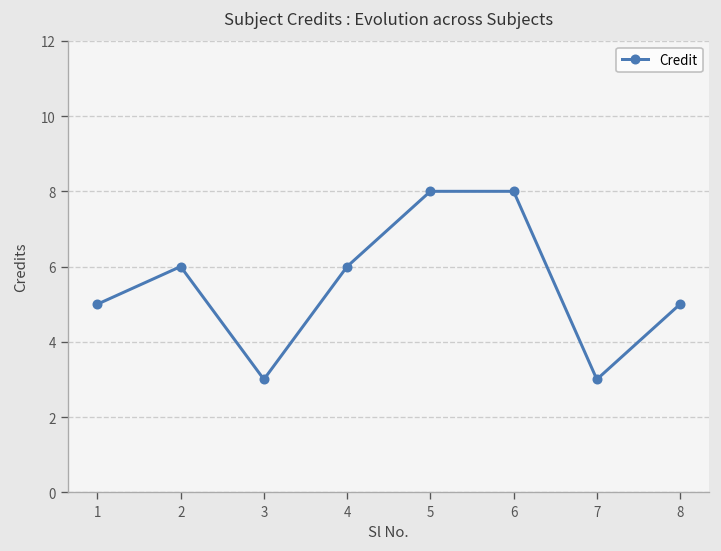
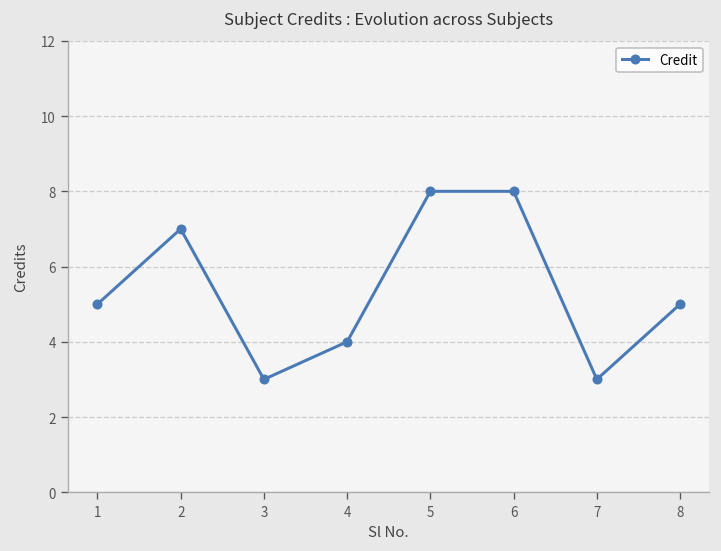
2: 6 -> 7
4: 6 -> 4
